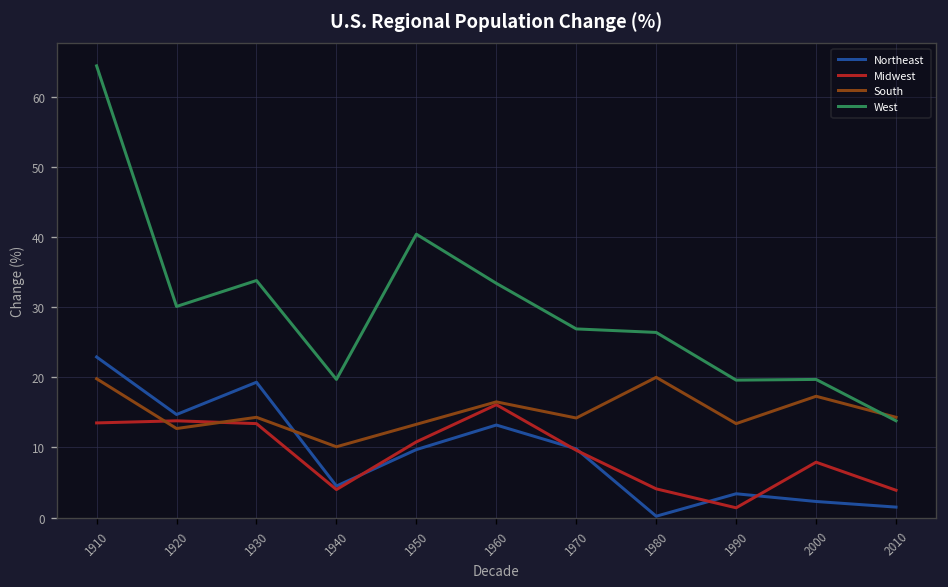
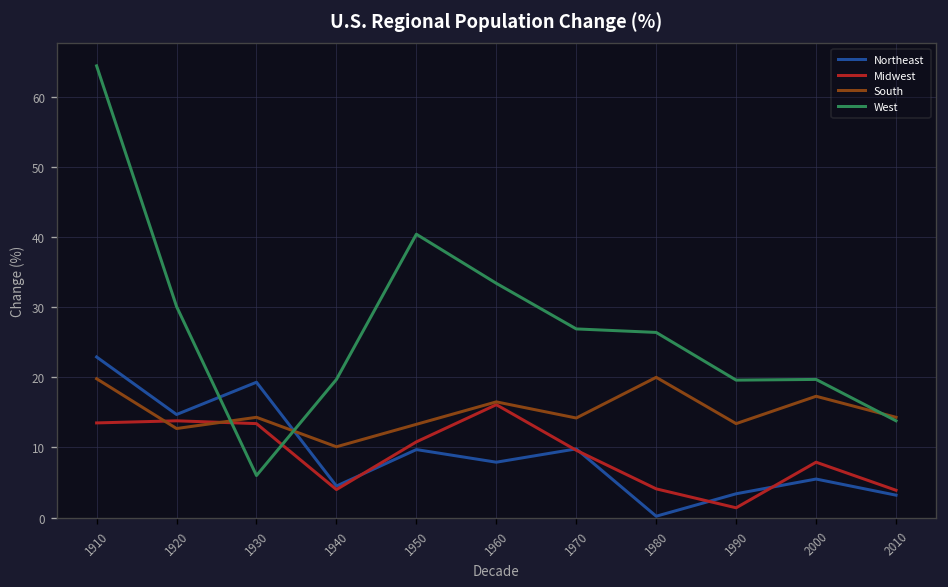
West, 1930: 34 -> 6
Northeast, 1960: 13 -> 8
Northeast, 2000: 2 -> 6
Northeast, 2010: 2 -> 3
